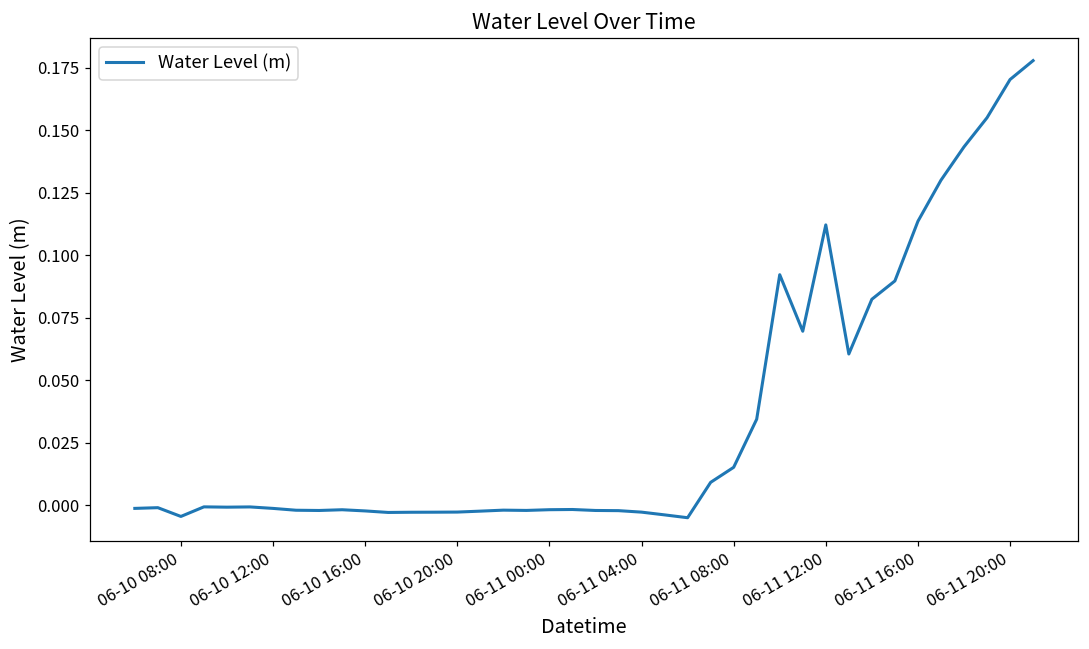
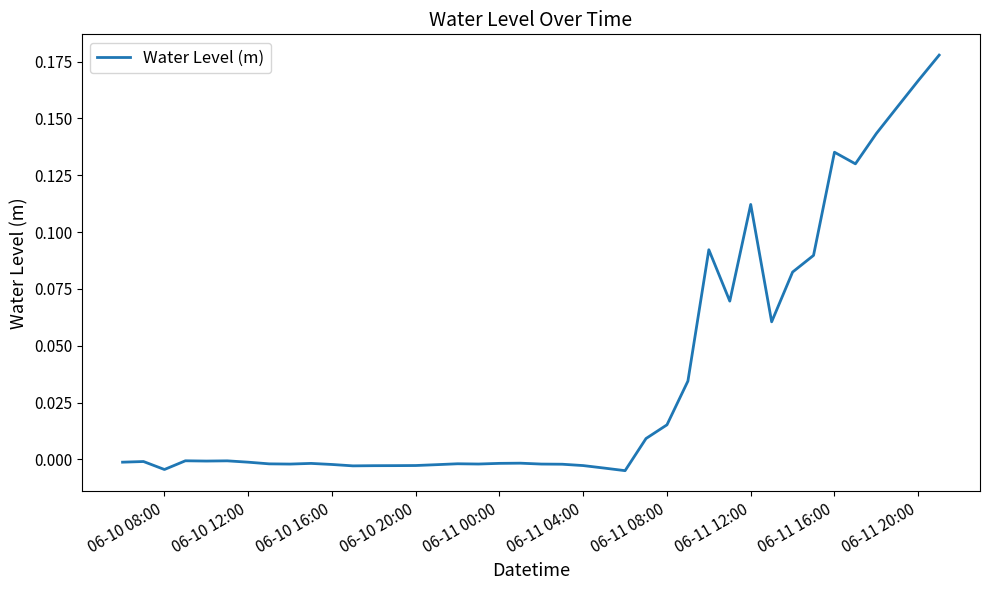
06-11 16:00: 0.114 -> 0.135
06-11 20:00: 0.170 -> 0.167
